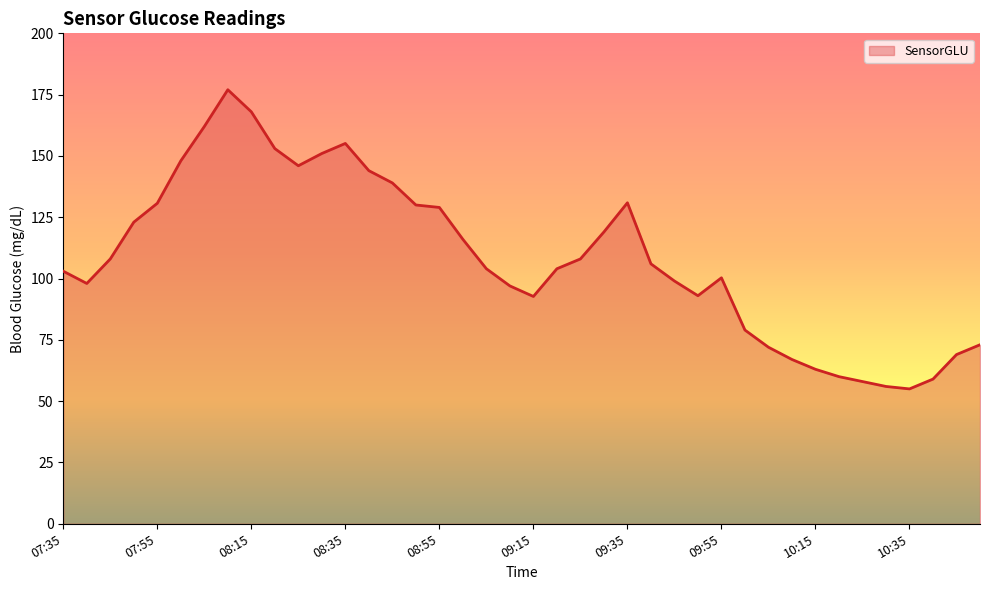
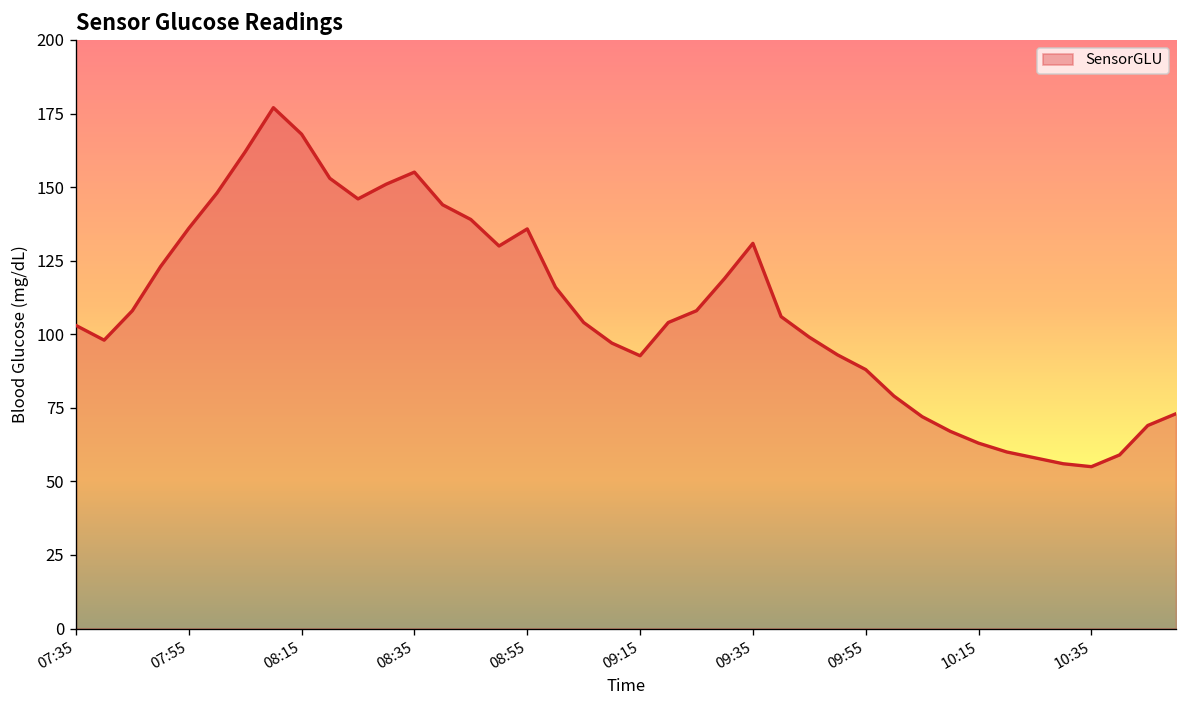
07:55: 131 -> 136
08:55: 129 -> 136
09:55: 100 -> 88
